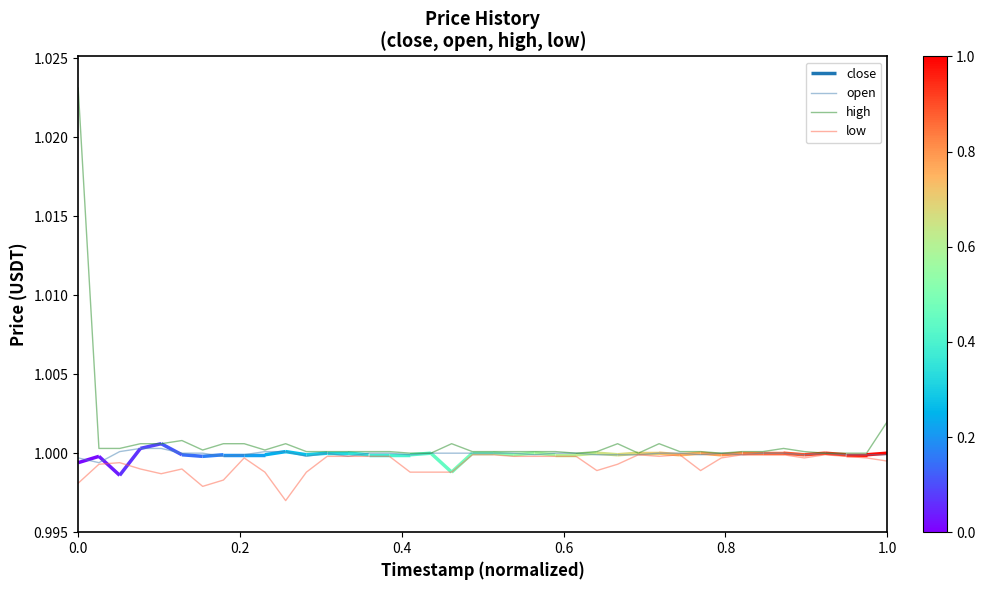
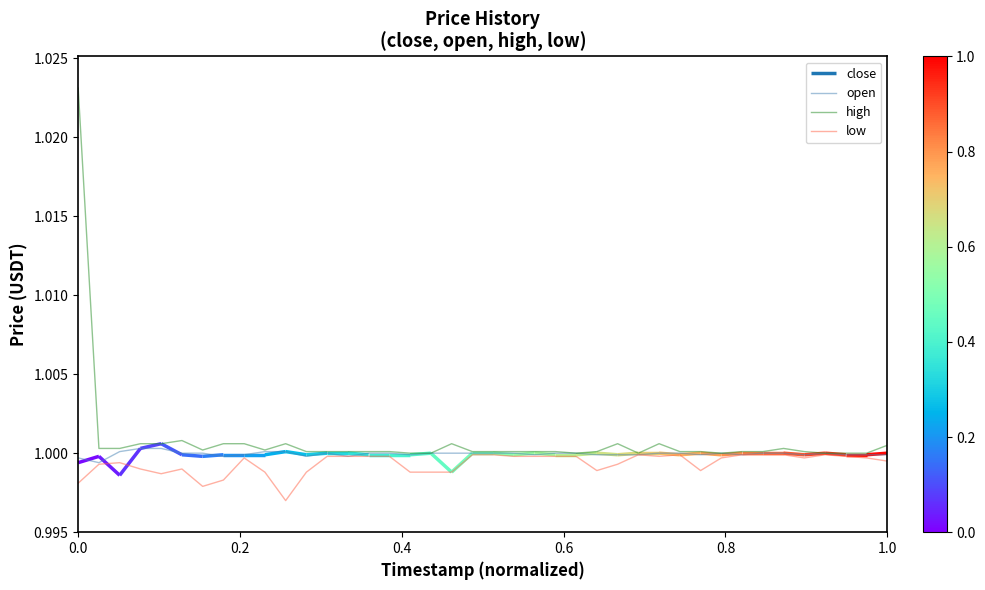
high, 1.0: 1.0020 -> 1.0005
